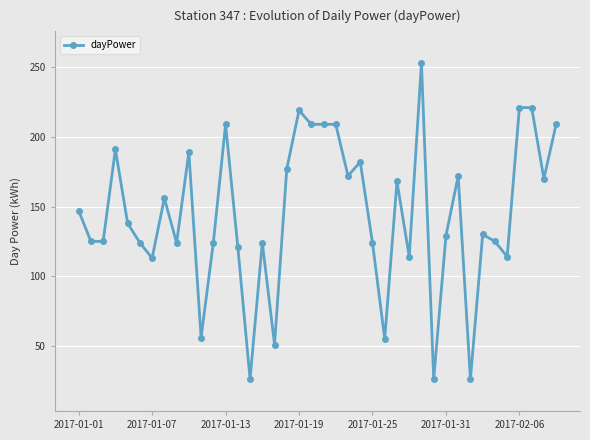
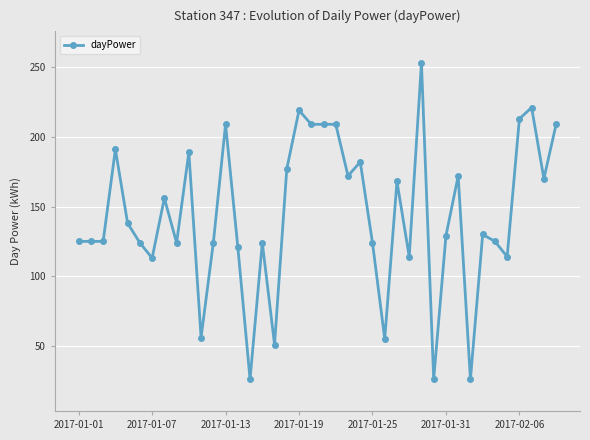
2017-01-01: 147 -> 125
2017-02-06: 221 -> 213
